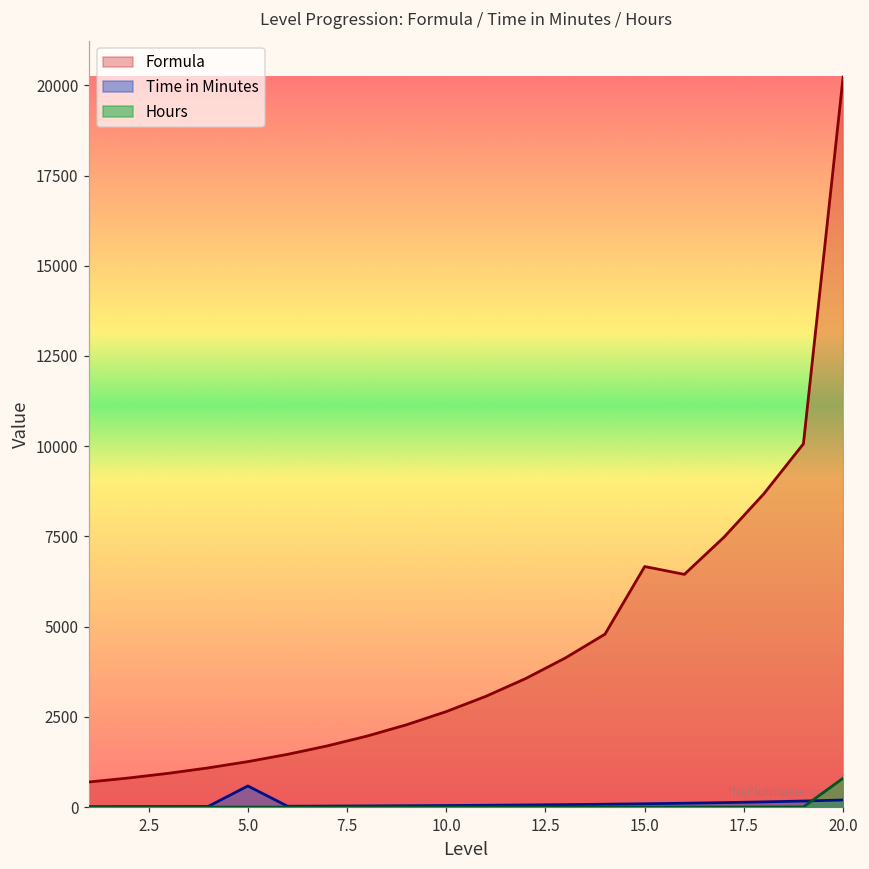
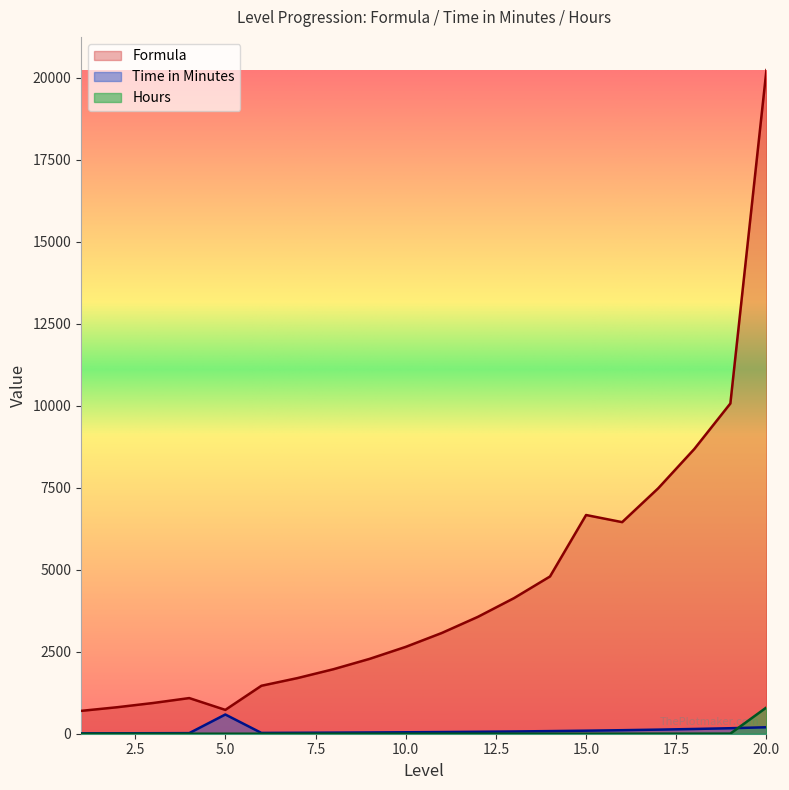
Formula, 5.0: 1300 -> 700
